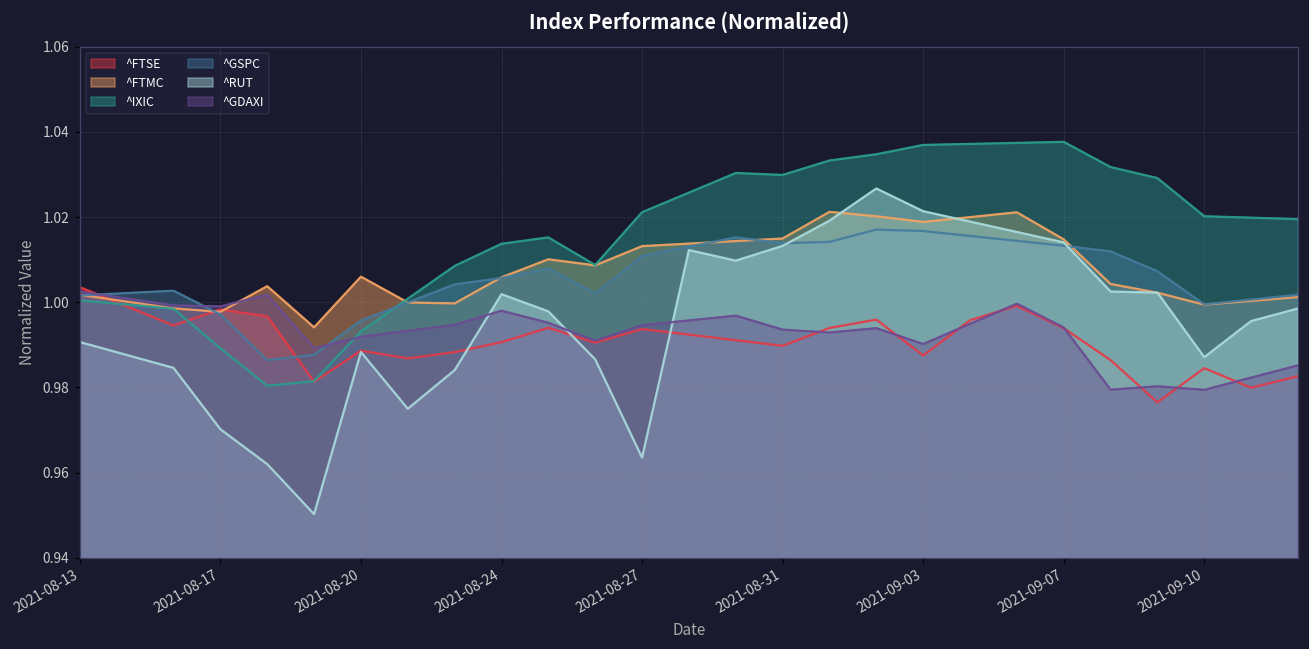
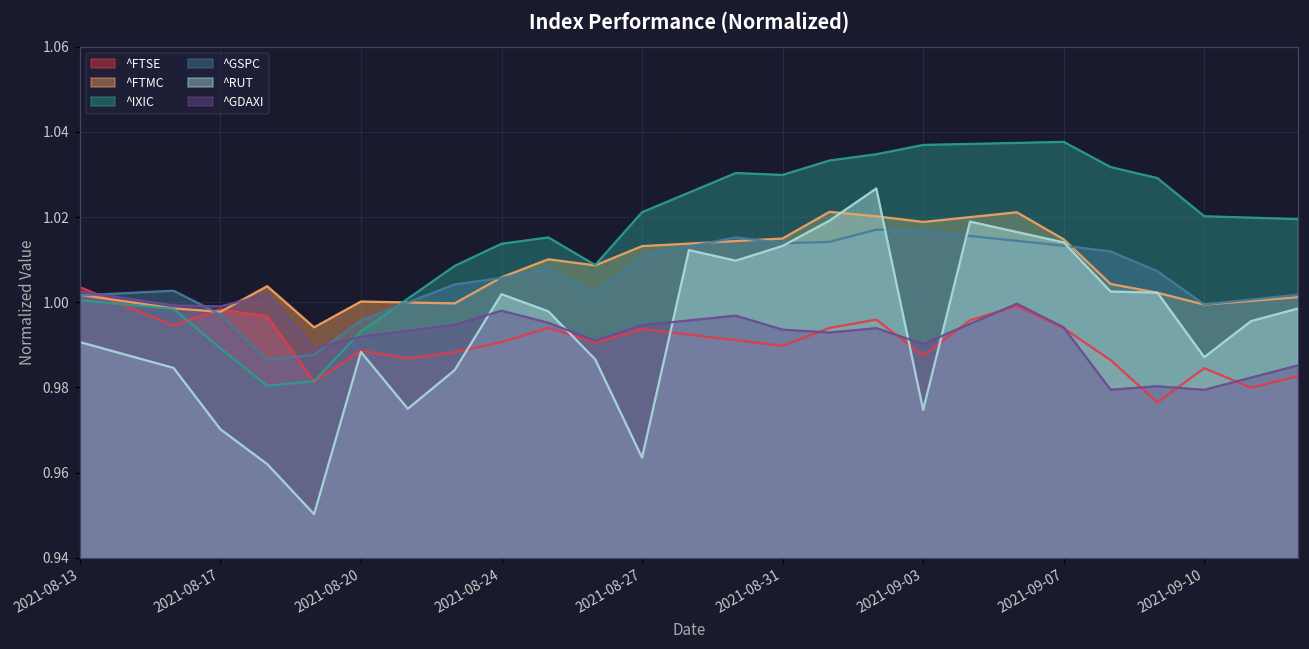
^FTMC, 2021-08-20: 1.006 -> 1.000
^RUT, 2021-09-03: 1.021 -> 0.975
